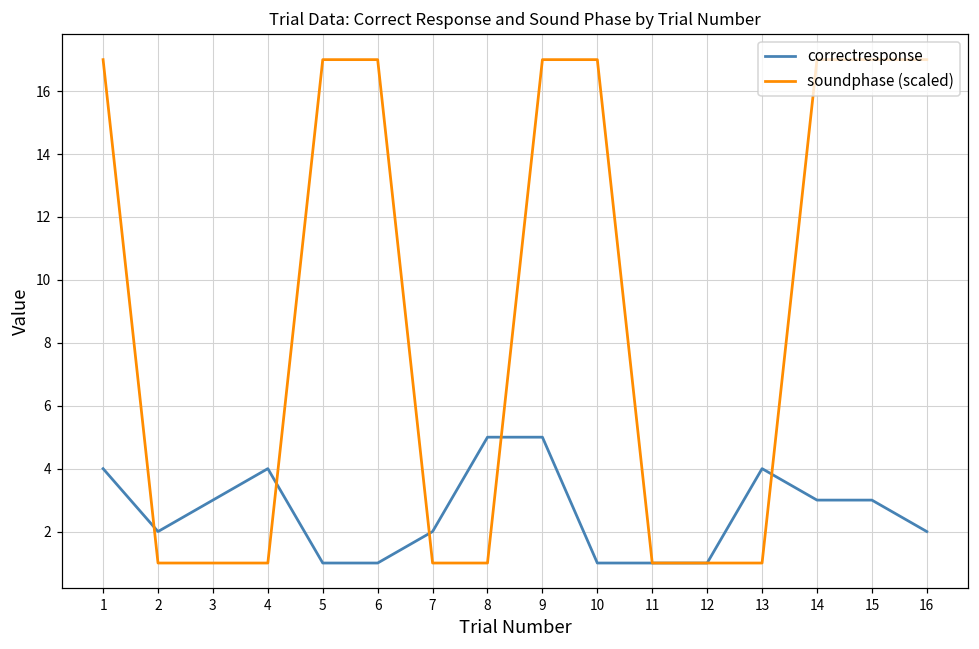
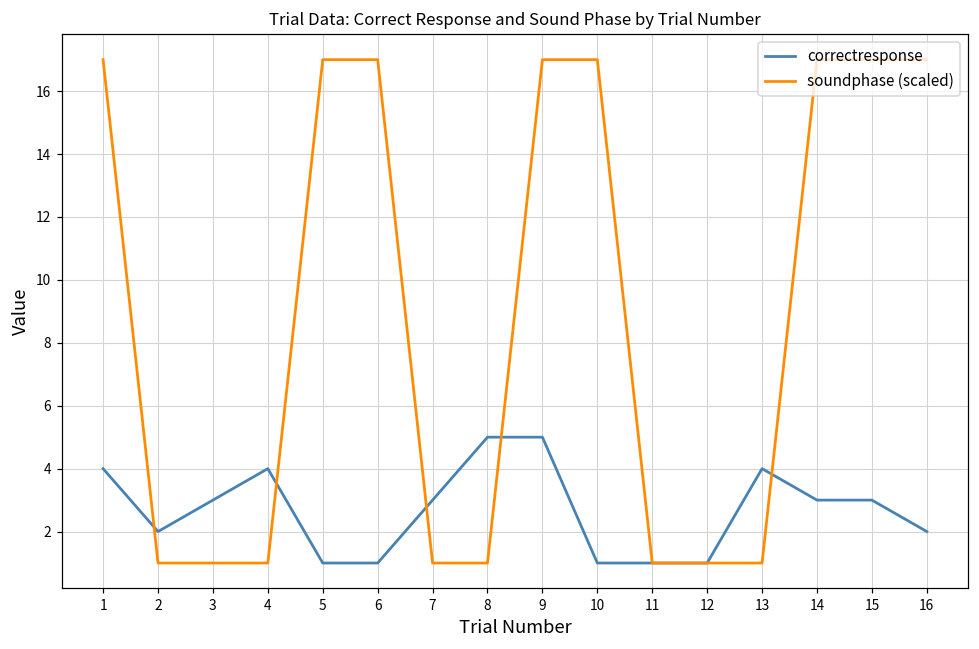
correctresponse, 7: 2 -> 3
